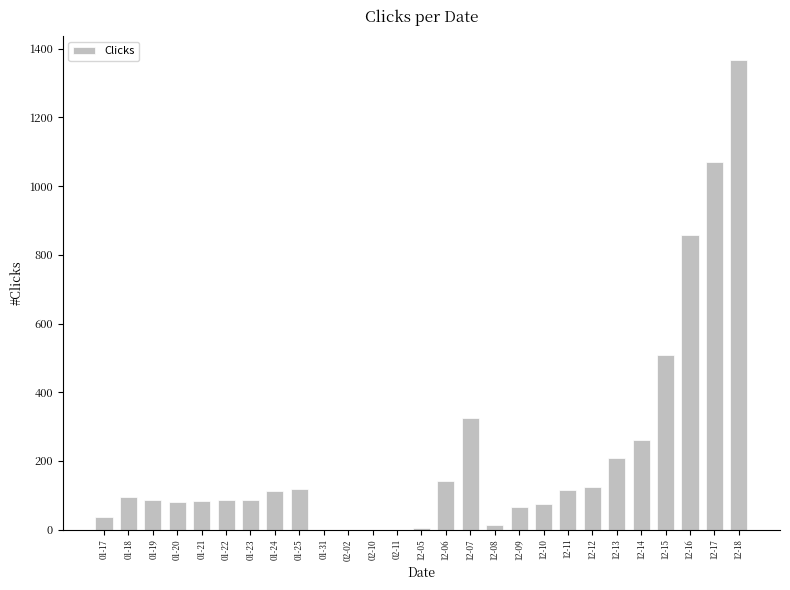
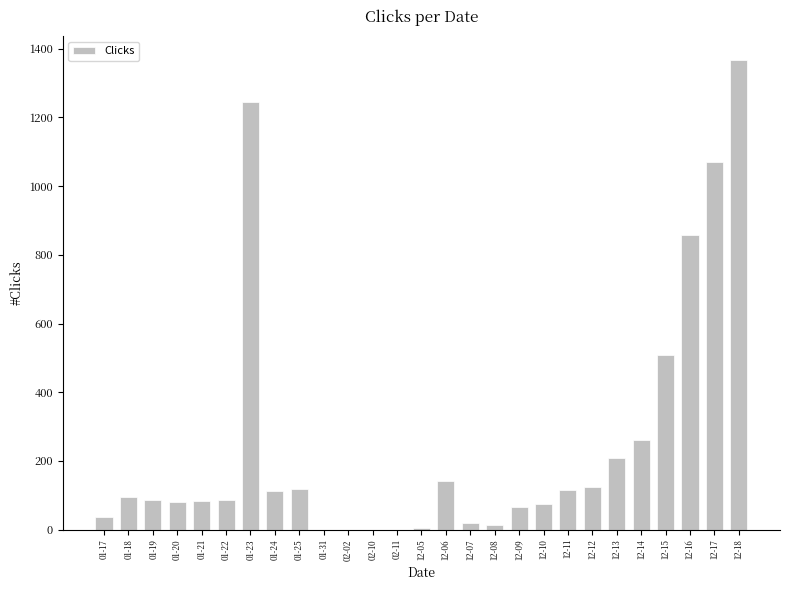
01-23: 90 -> 1240
12-07: 320 -> 20
